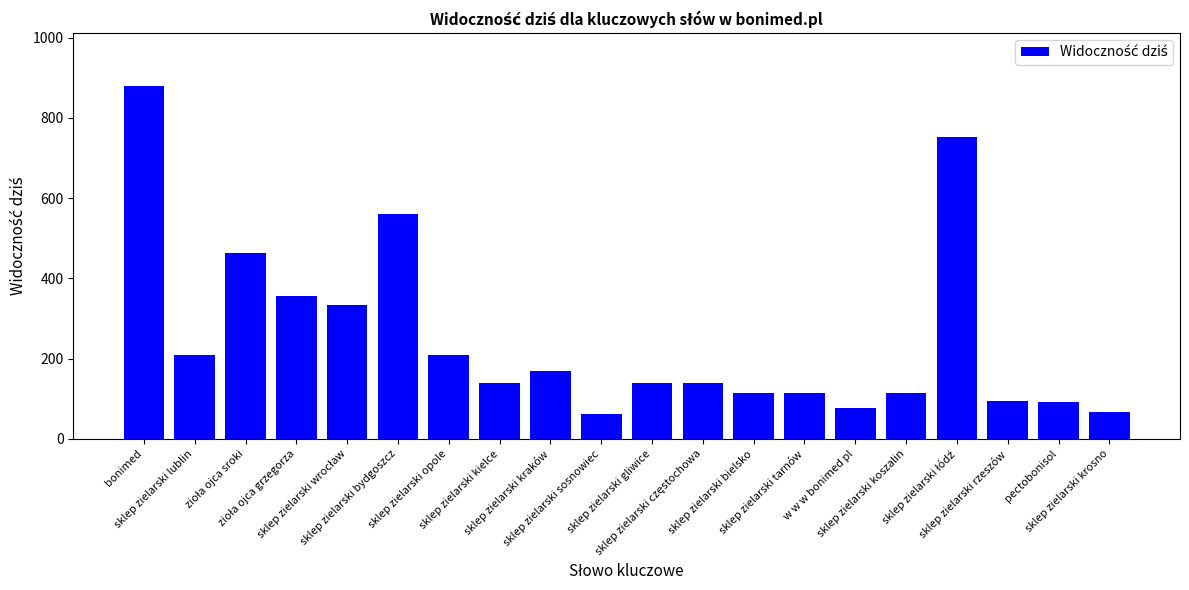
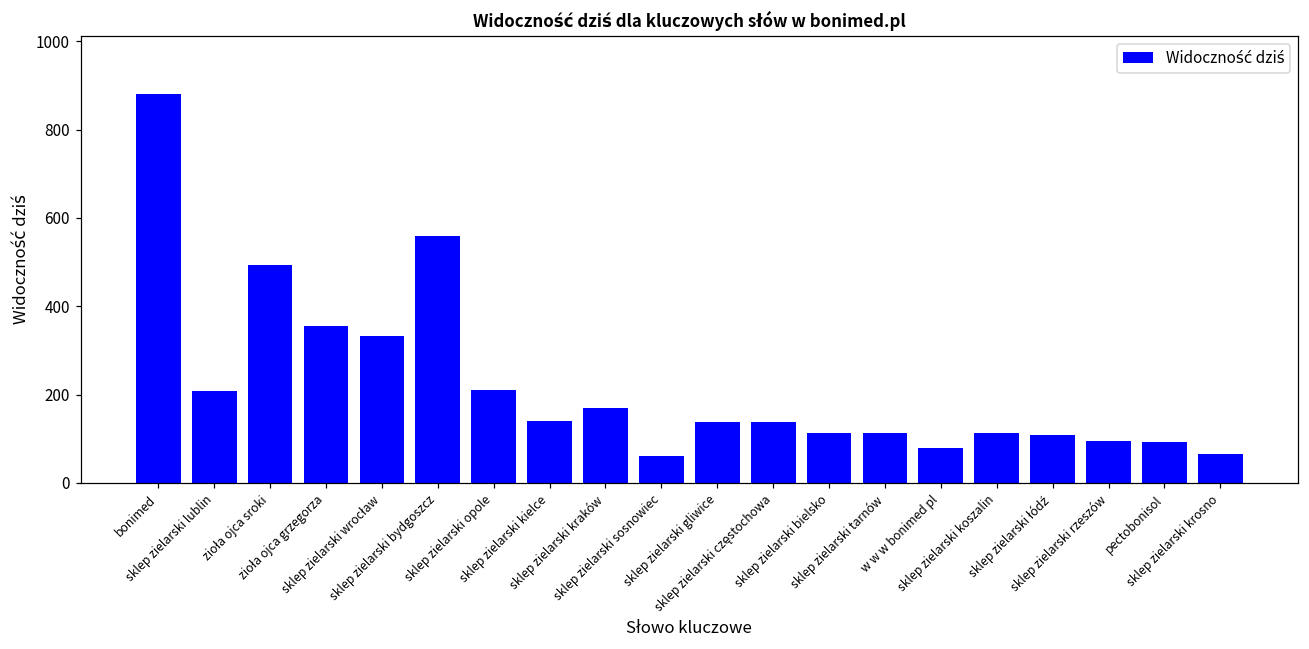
zioła ojca sroki: 460 -> 490
sklep zielarski łódź: 750 -> 110
